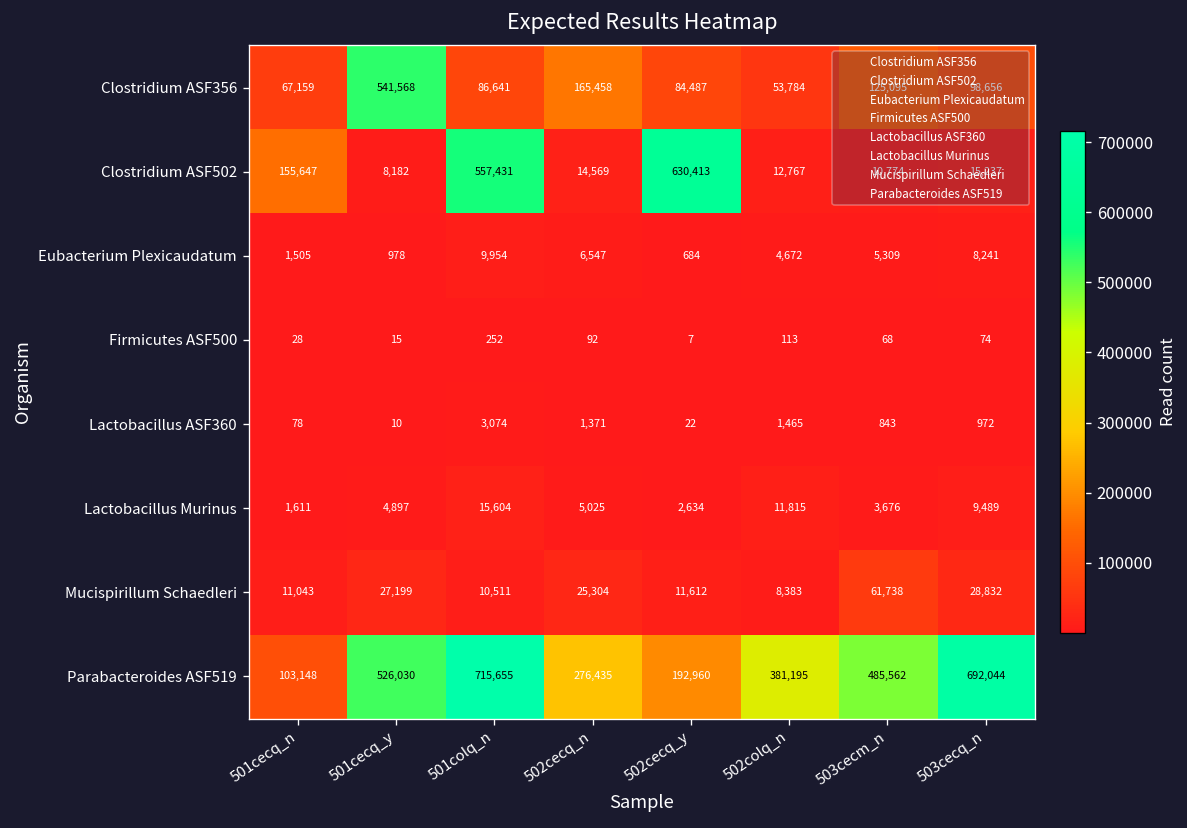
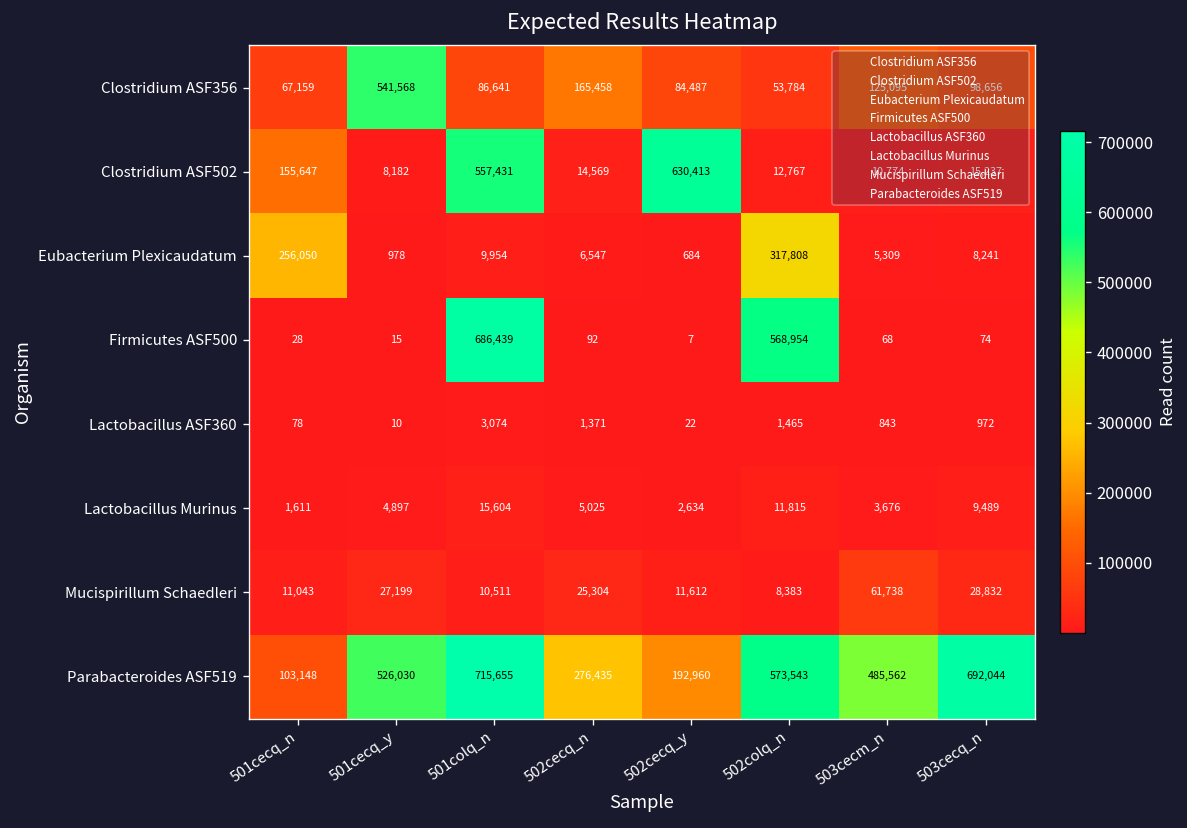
Eubacterium Plexicaudatum, 501cecq_n: 1,505 -> 256,050
Eubacterium Plexicaudatum, 502colq_n: 4,672 -> 317,808
Firmicutes ASF500, 501colq_n: 252 -> 686,439
Firmicutes ASF500, 502colq_n: 113 -> 568,954
Parabacteroides ASF519, 502colq_n: 381,195 -> 573,543
